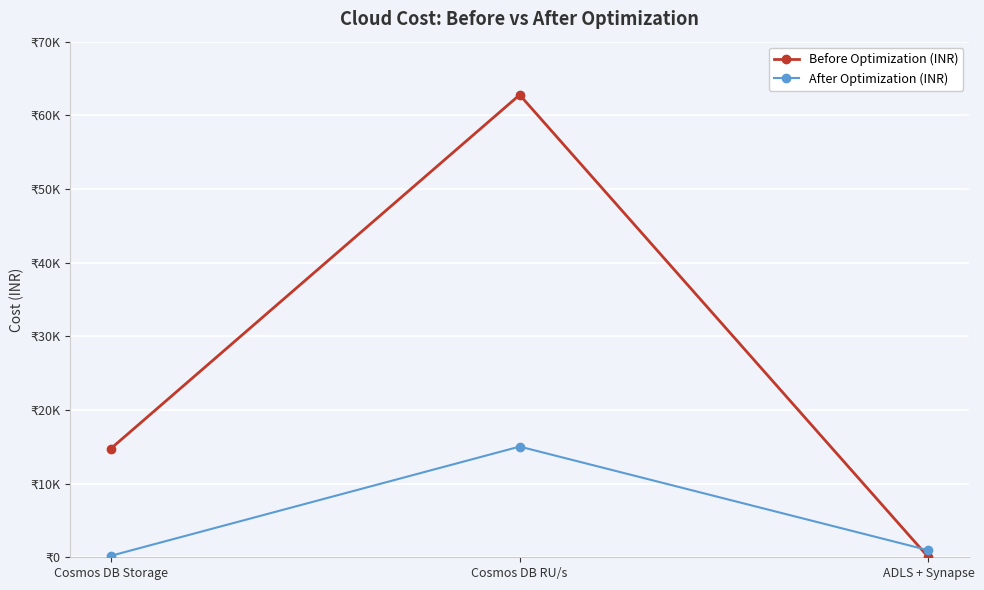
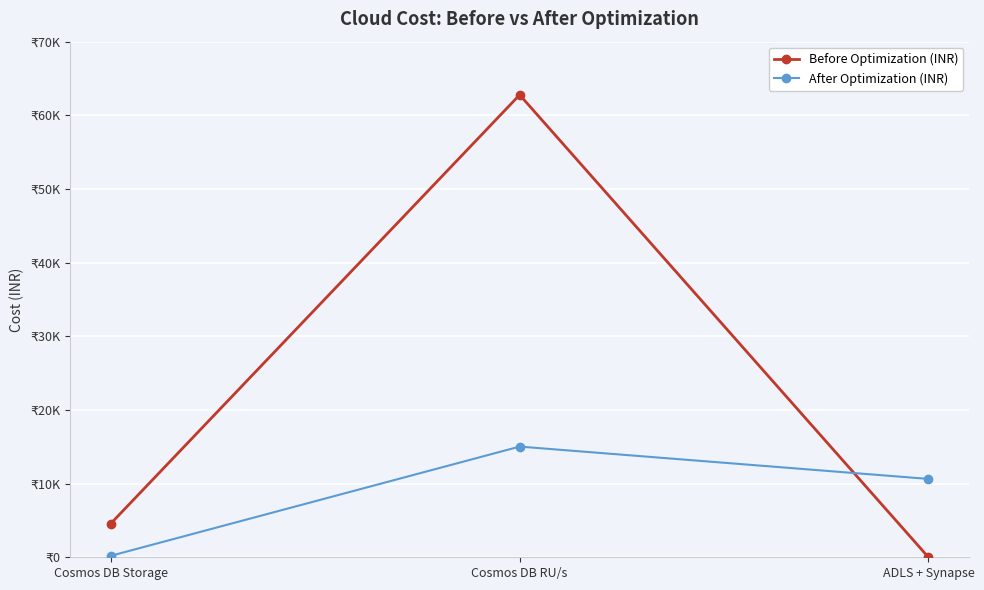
Before Optimization (INR), Cosmos DB Storage: ₹15000 -> ₹5000
After Optimization (INR), ADLS + Synapse: ₹1000 -> ₹11000
